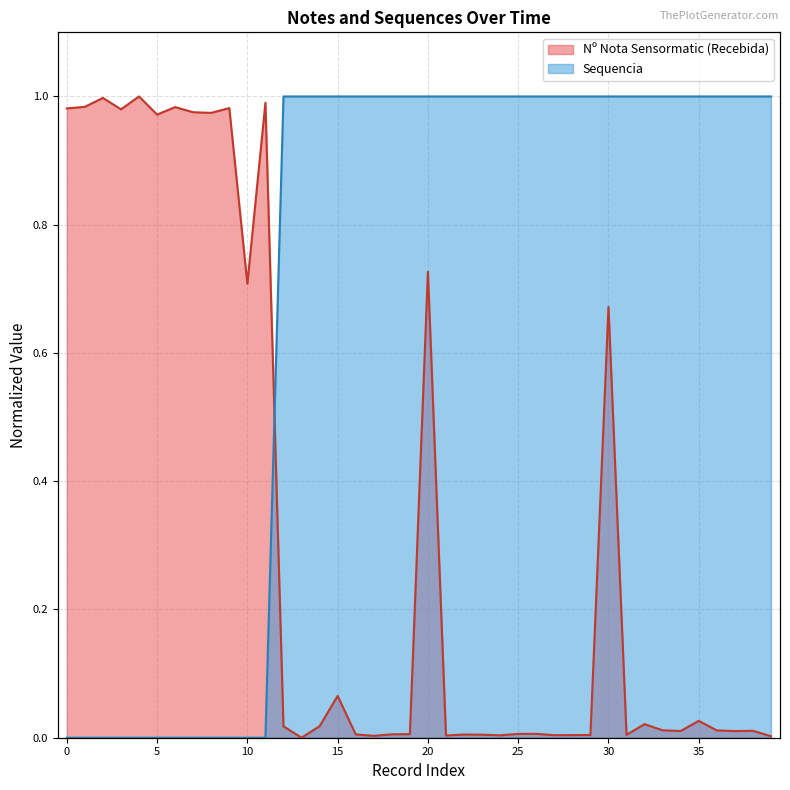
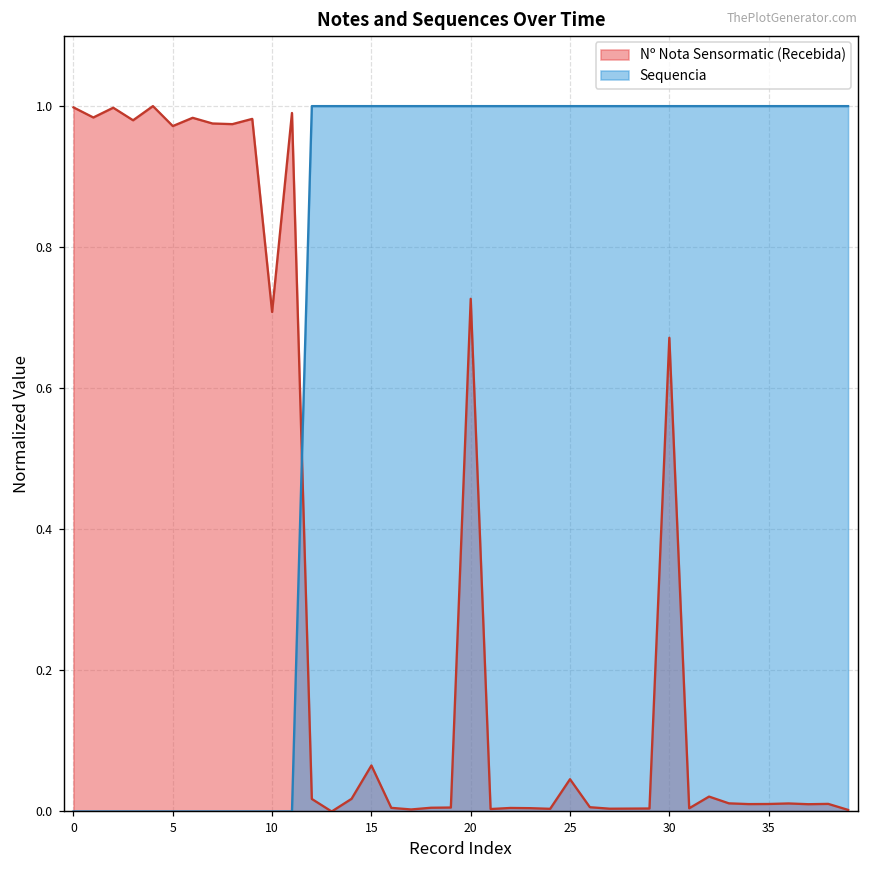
Nº Nota Sensormatic (Recebida), 0: 0.98 -> 1.00
Nº Nota Sensormatic (Recebida), 25: 0.01 -> 0.05
Nº Nota Sensormatic (Recebida), 35: 0.03 -> 0.01
